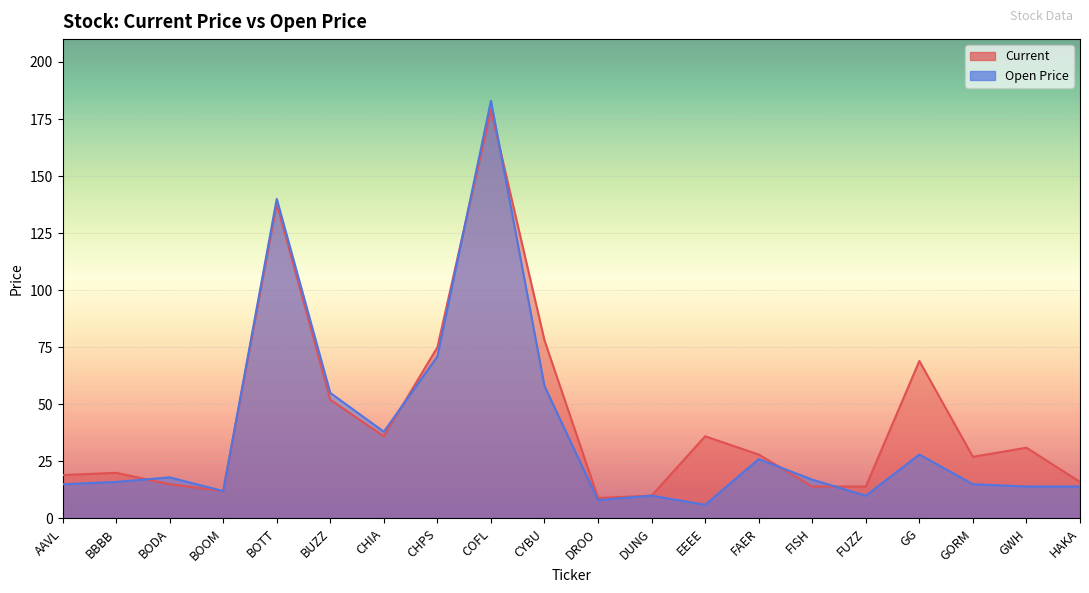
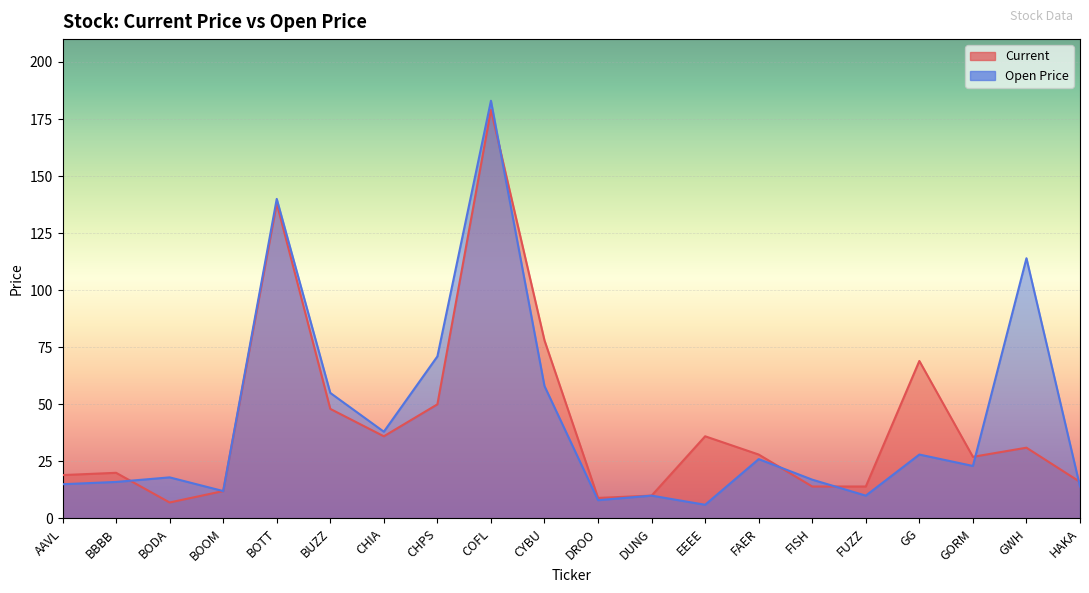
Current, BODA: 15 -> 7
Current, BUZZ: 52 -> 48
Current, CHPS: 75 -> 50
Open Price, GORM: 15 -> 23
Open Price, GWH: 14 -> 114
